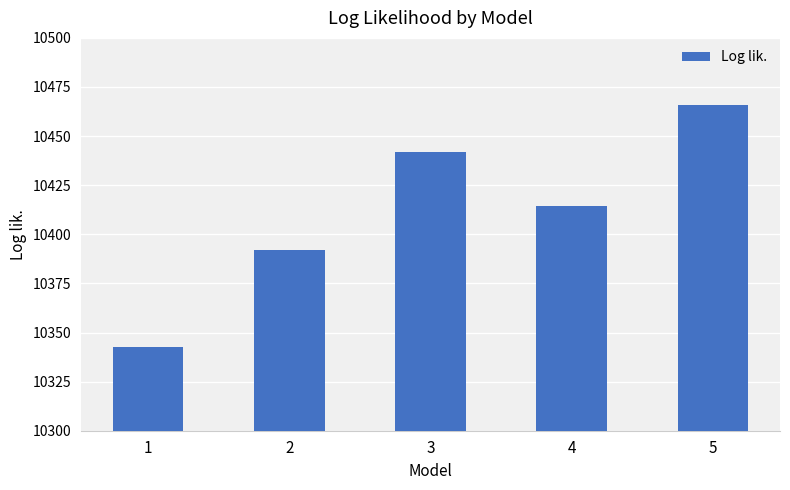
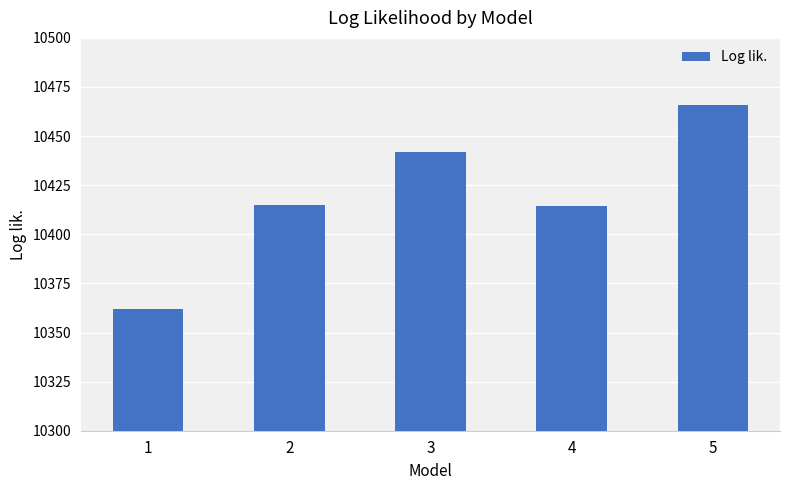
1: 10343 -> 10362
2: 10392 -> 10415
